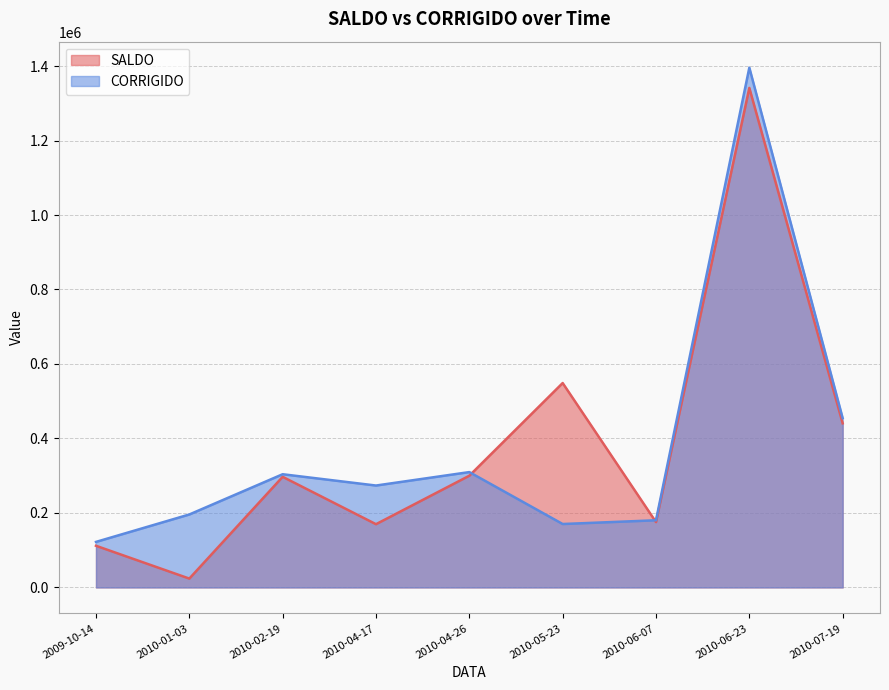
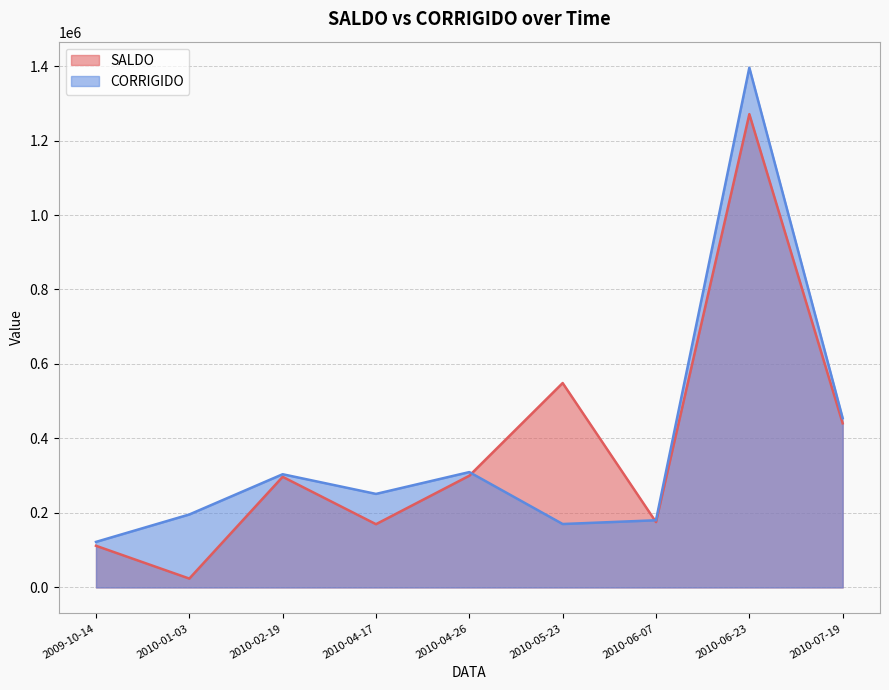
CORRIGIDO, 2010-04-17: 270000 -> 250000
SALDO, 2010-06-23: 1340000 -> 1270000
